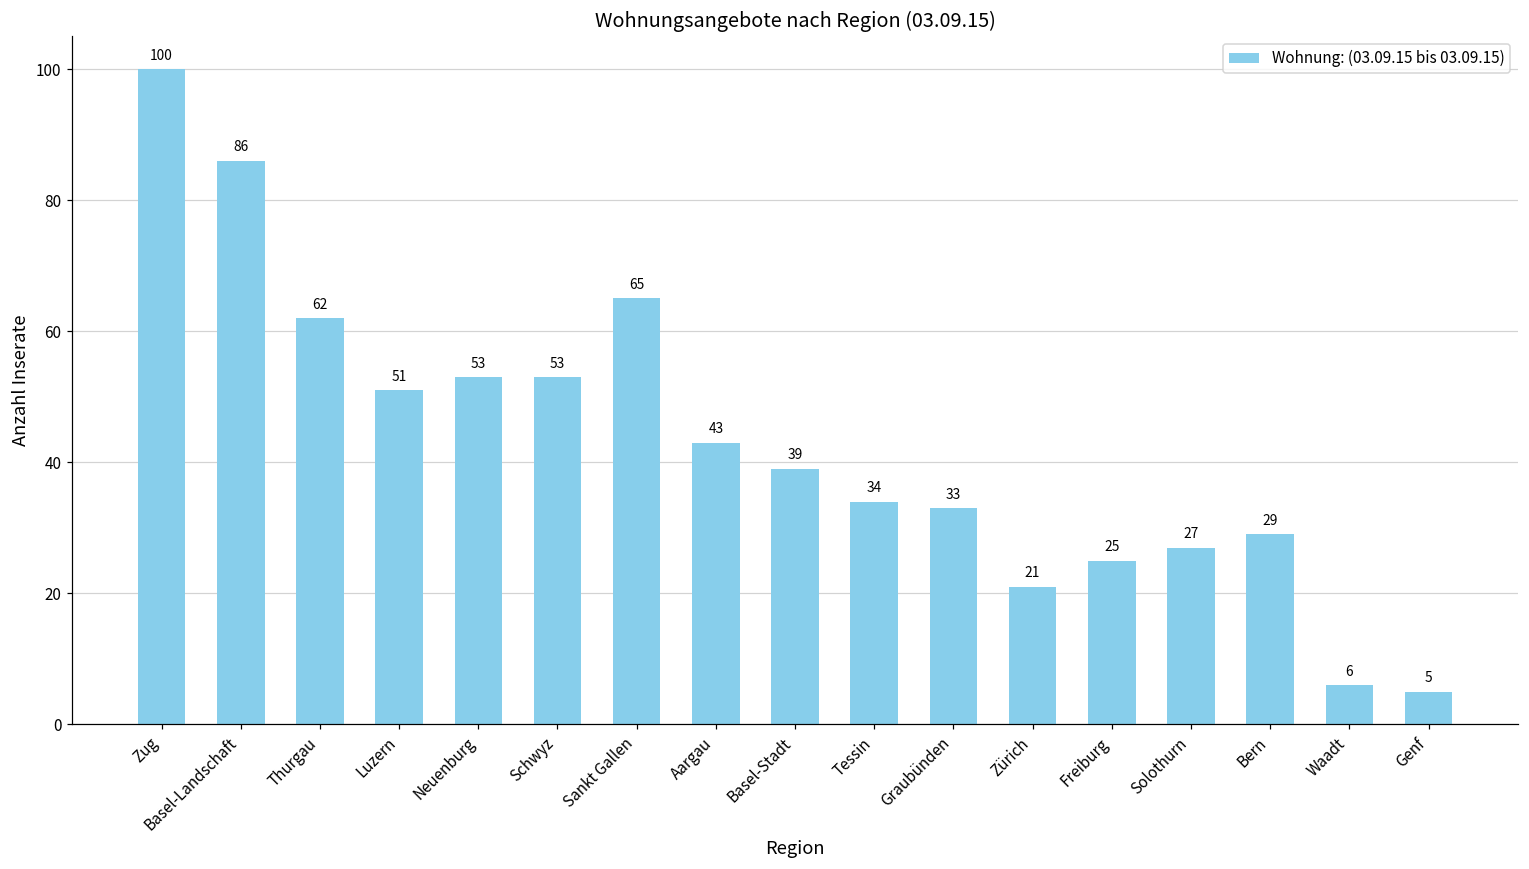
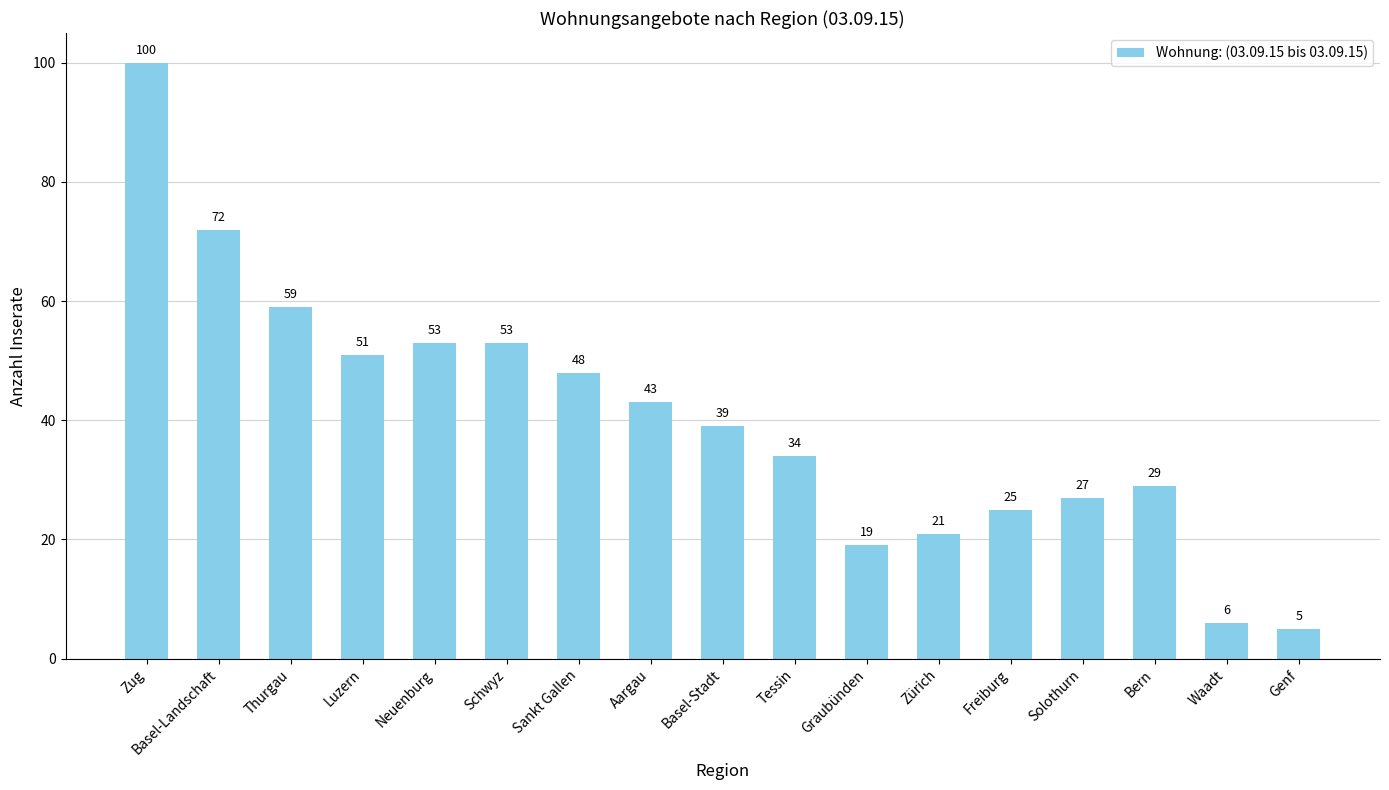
Basel-Landschaft: 86 -> 72
Thurgau: 62 -> 59
Sankt Gallen: 65 -> 48
Graubünden: 33 -> 19
